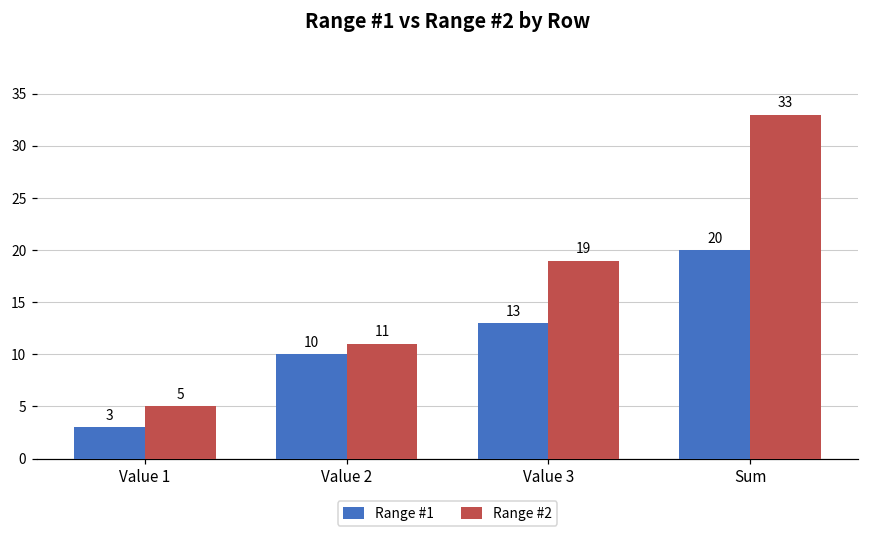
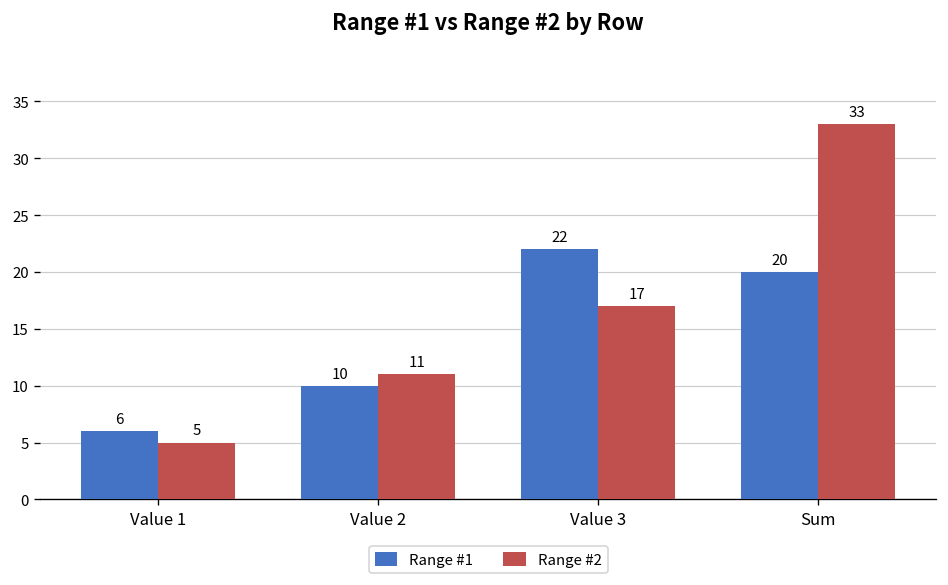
Range #1, Value 1: 3 -> 6
Range #1, Value 3: 13 -> 22
Range #2, Value 3: 19 -> 17
